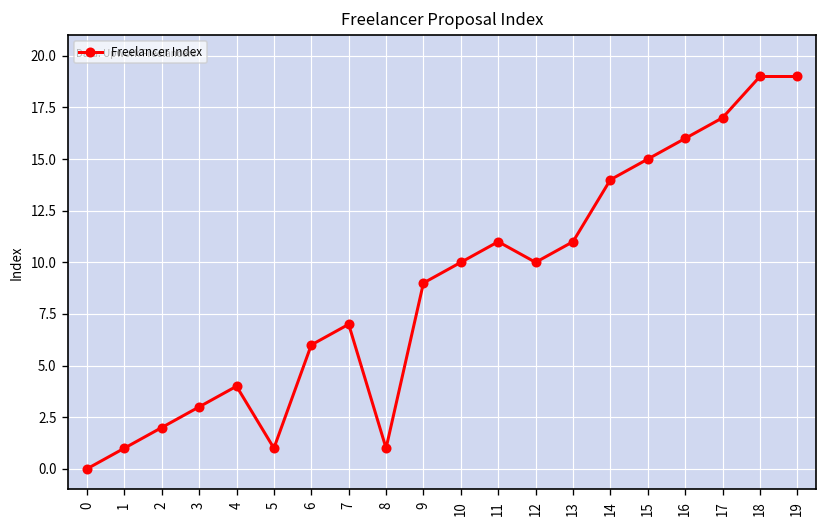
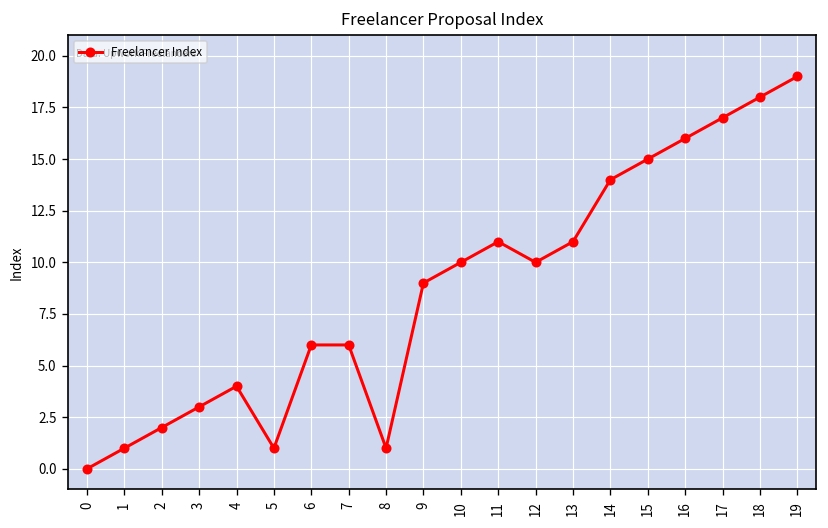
7: 7 -> 6
18: 19 -> 18
